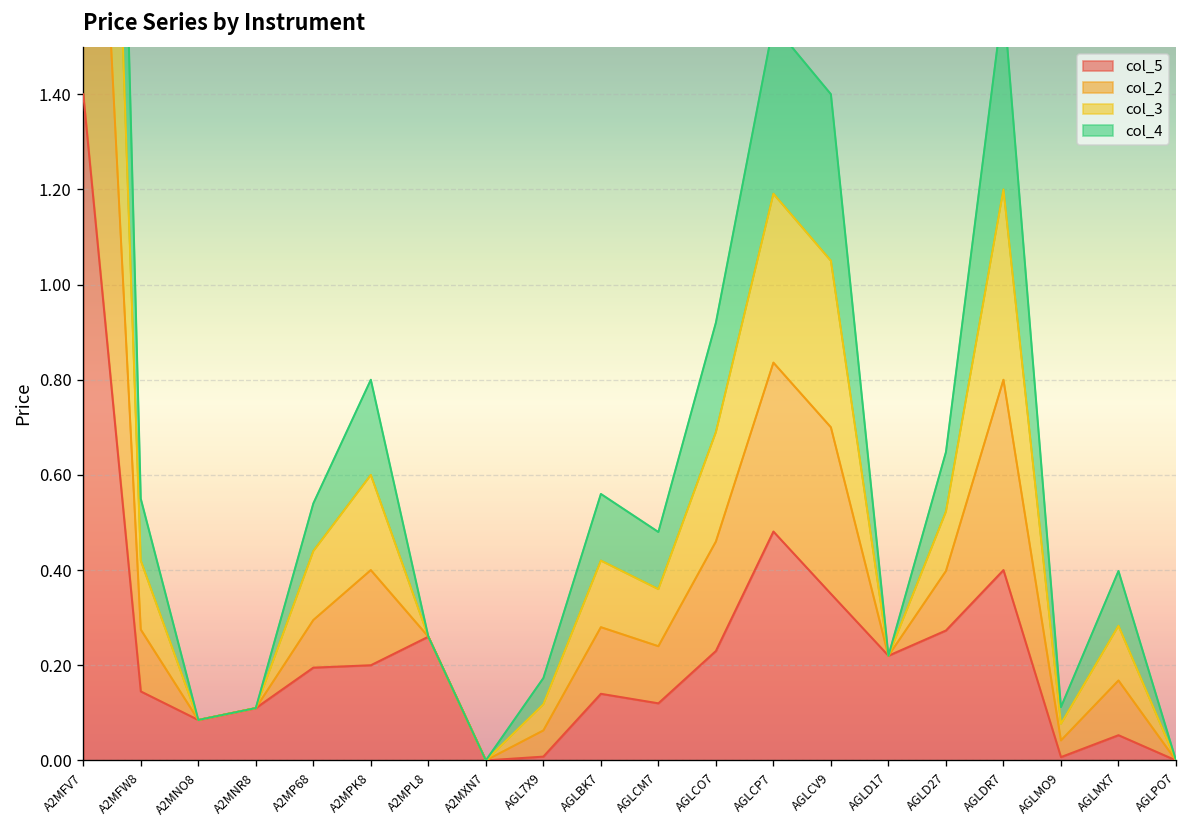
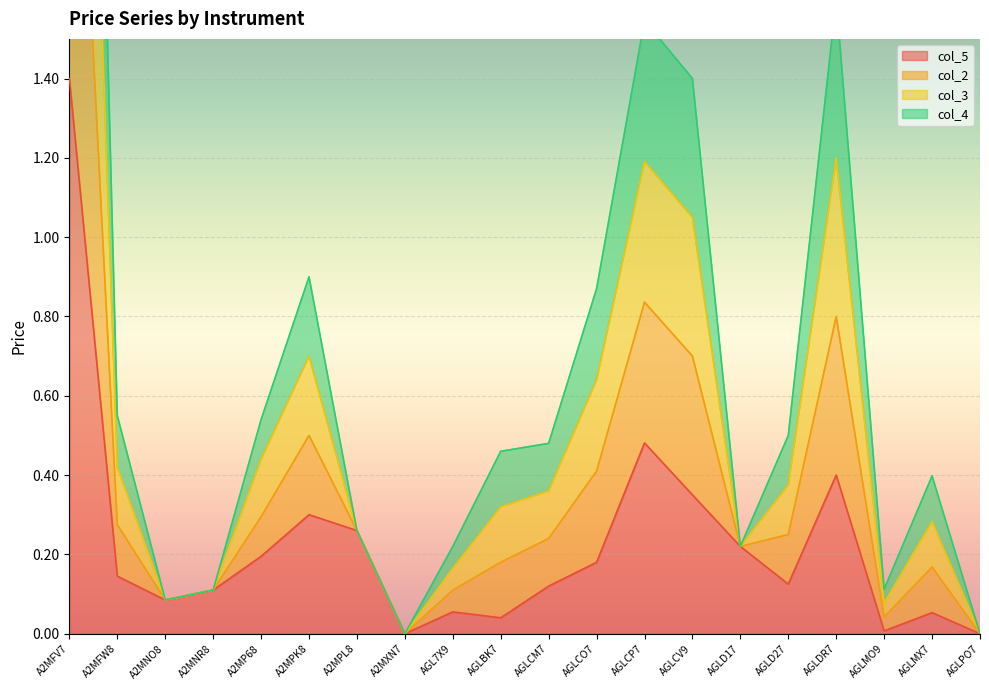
col_5, A2MPK8: 0.2 -> 0.3
col_5, AGL7X9: 0.01 -> 0.06
col_5, AGLBK7: 0.14 -> 0.04
col_5, AGLCO7: 0.23 -> 0.18
col_5, AGLD27: 0.27 -> 0.13
